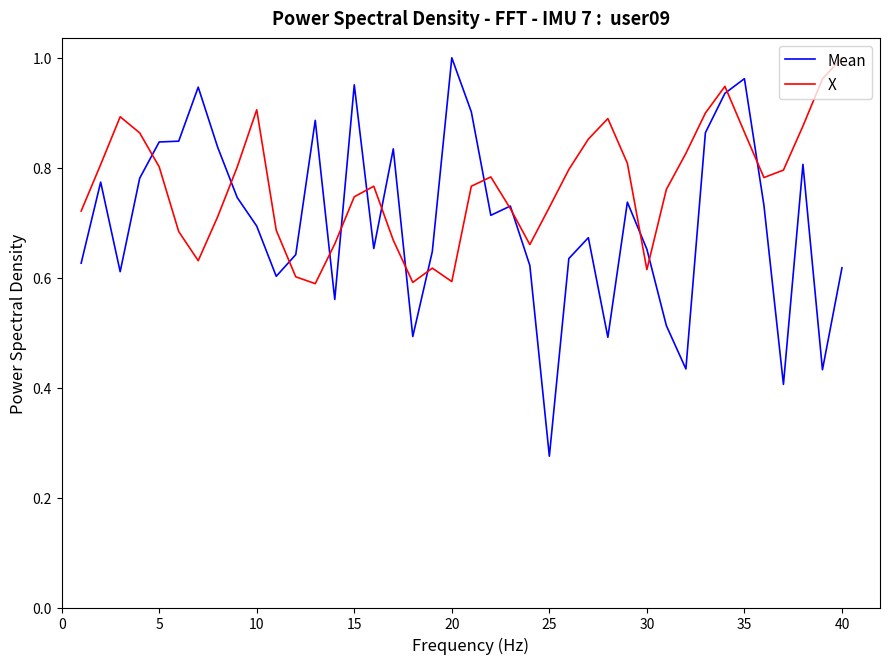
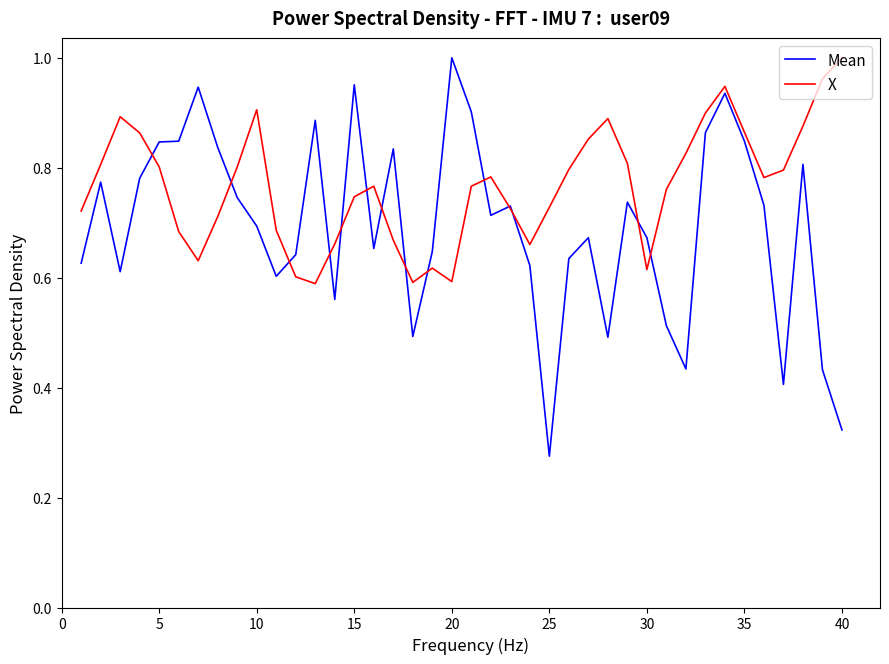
Mean, 30: 0.65 -> 0.67
Mean, 35: 0.96 -> 0.85
Mean, 40: 0.62 -> 0.32
